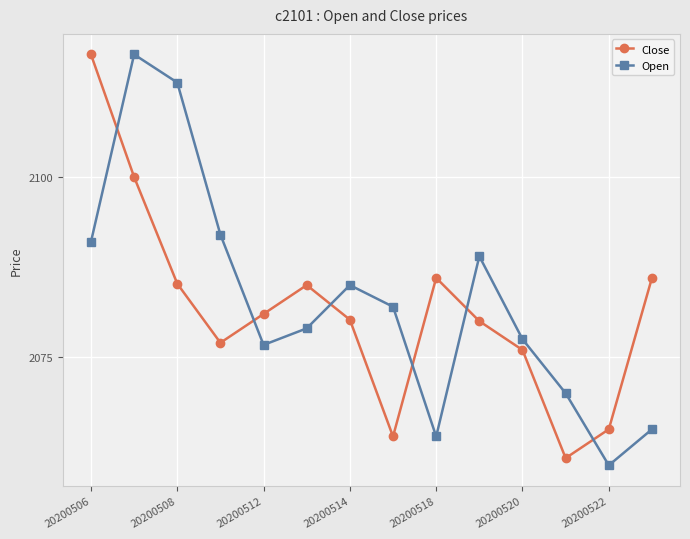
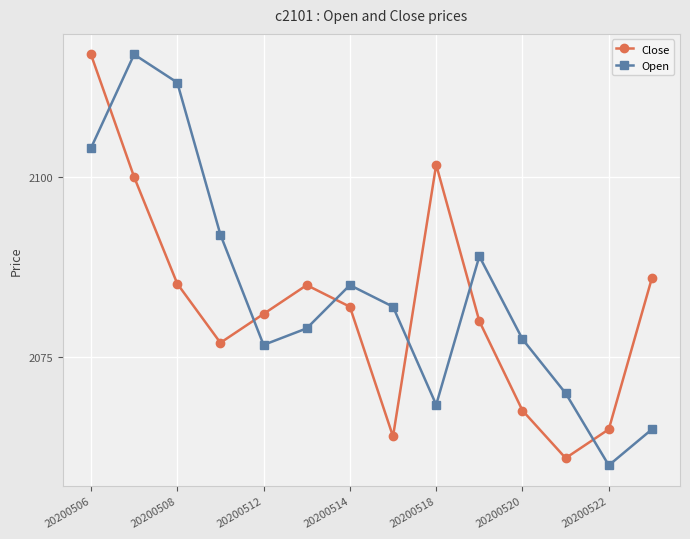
Open, 20200506: 2091 -> 2104
Close, 20200514: 2080 -> 2082
Close, 20200518: 2086 -> 2102
Open, 20200518: 2064 -> 2068
Close, 20200520: 2076 -> 2068
